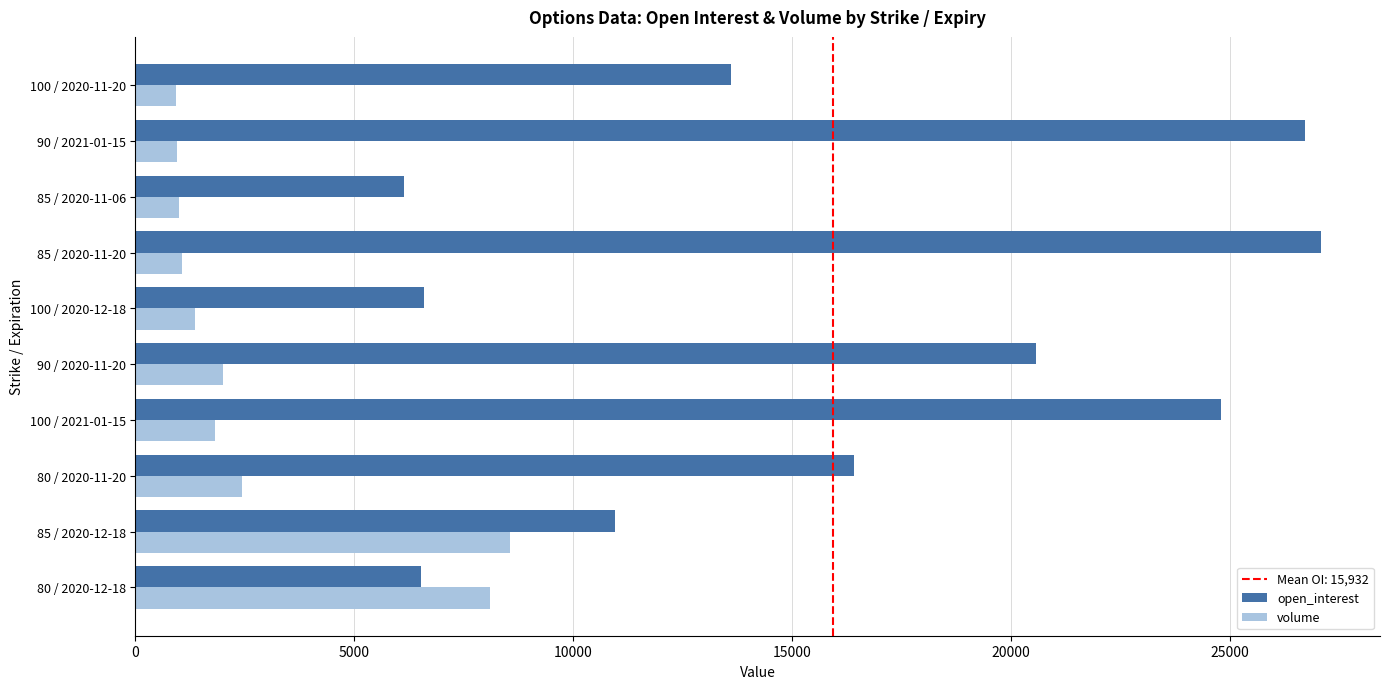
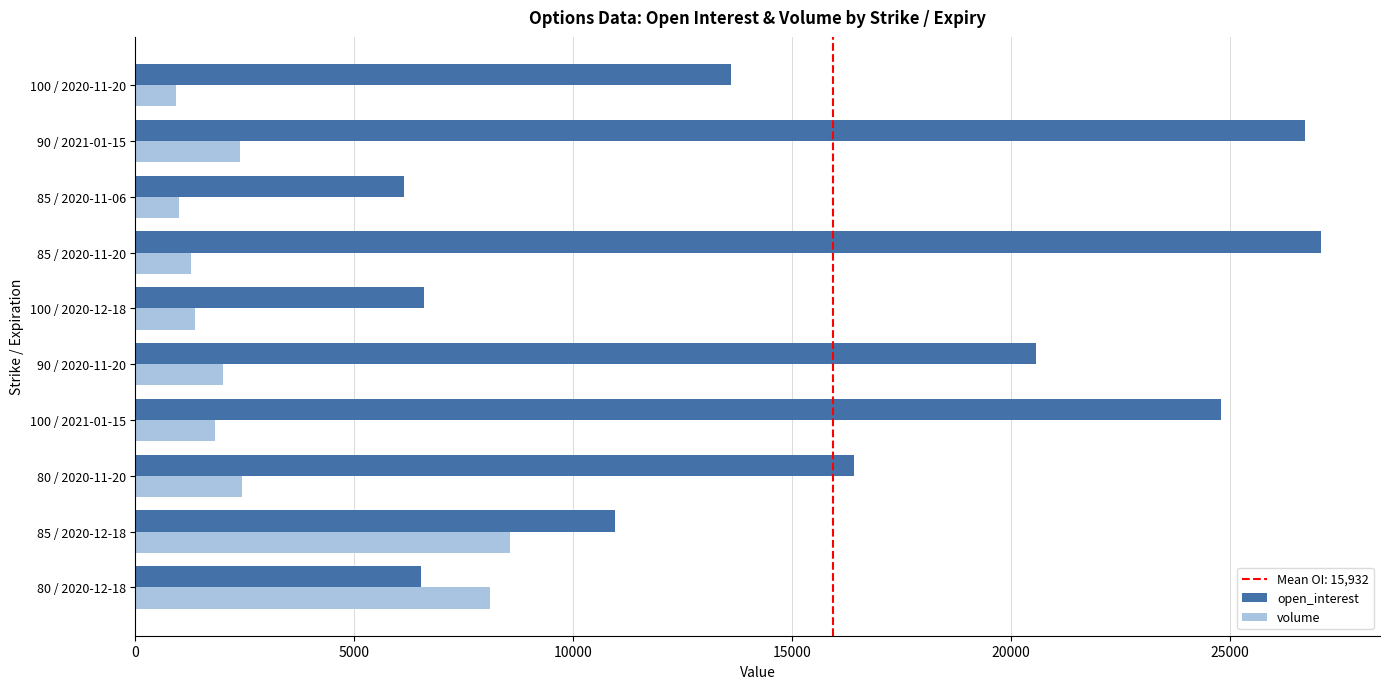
volume, 90 / 2021-01-15: 900 -> 2400
volume, 85 / 2020-11-20: 1100 -> 1300
